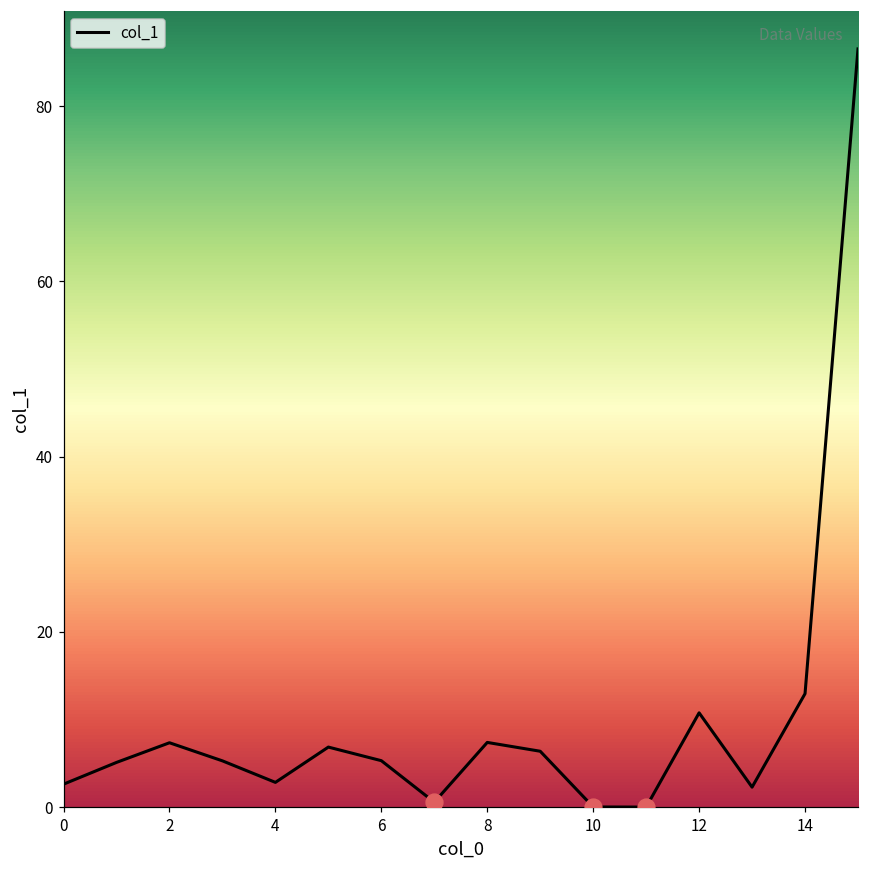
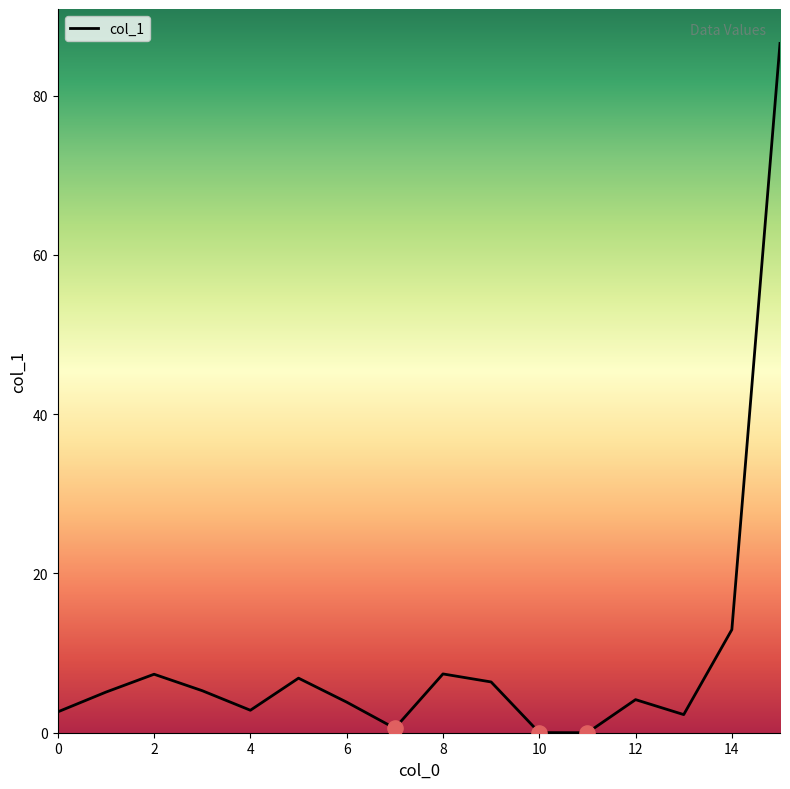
col_1, 6: 5 -> 4
col_1, 12: 11 -> 4
